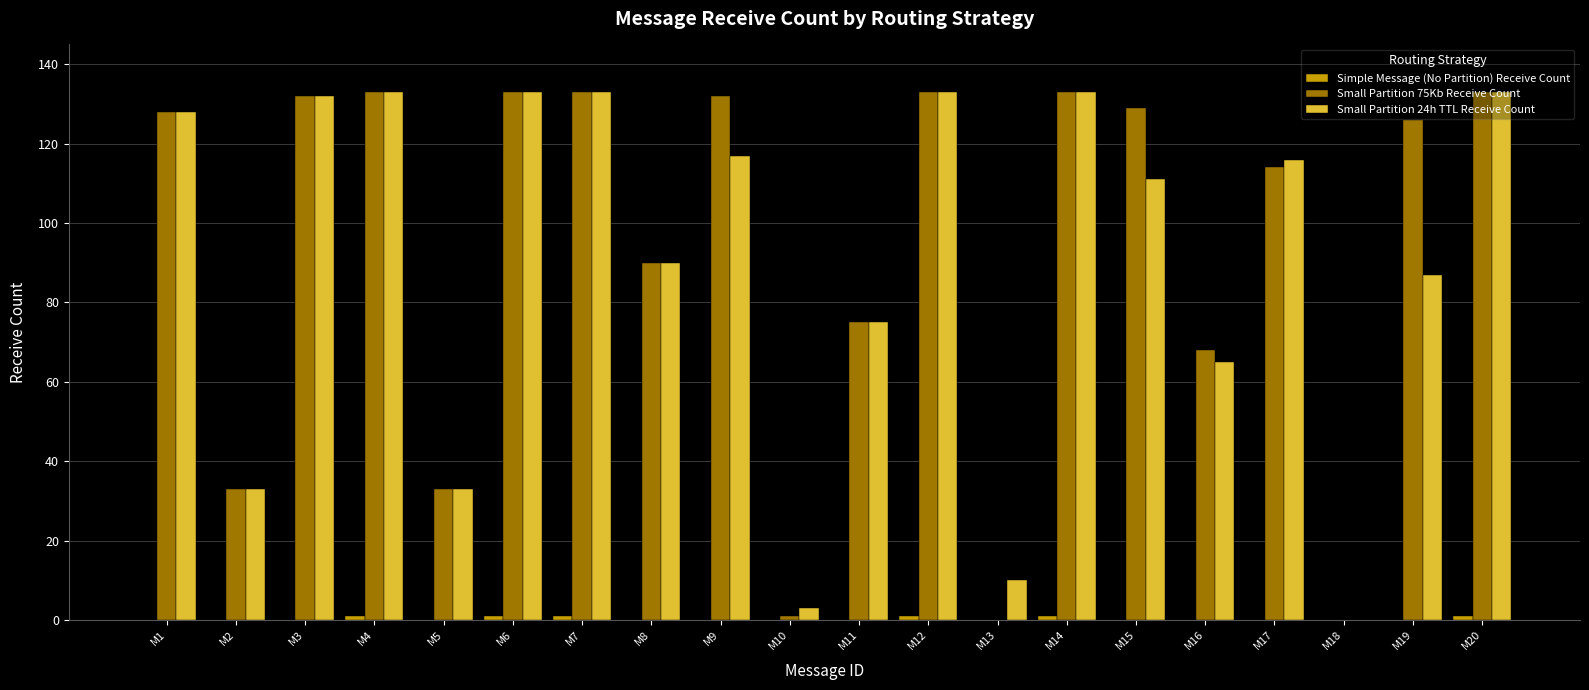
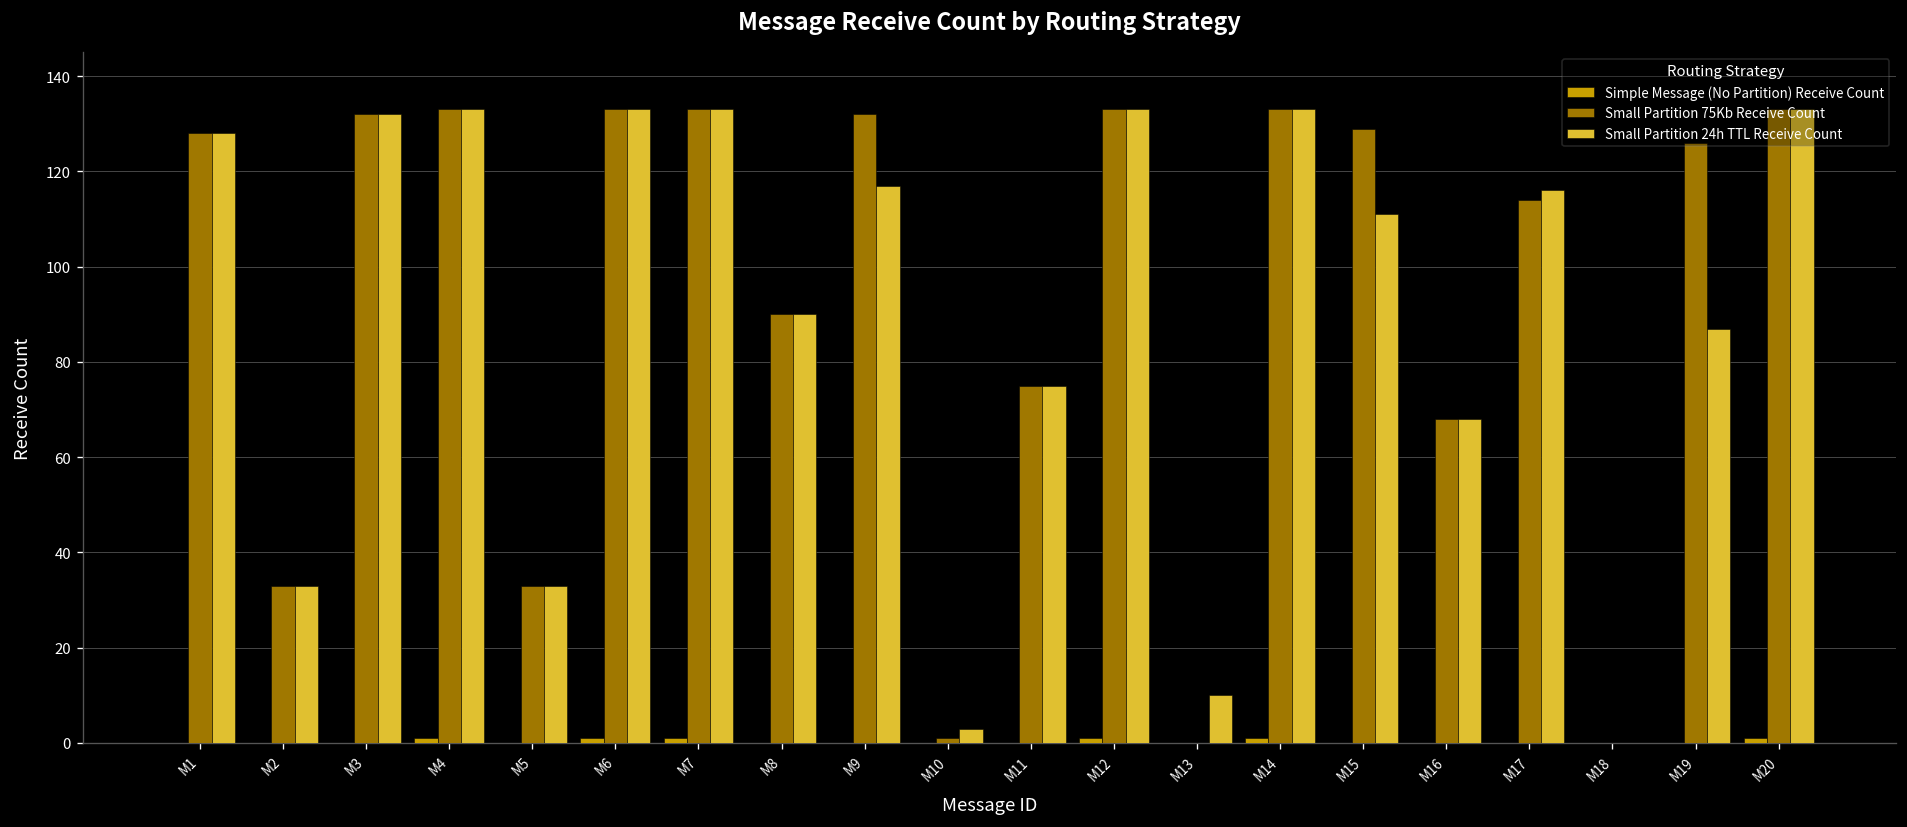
Small Partition 24h TTL Receive Count, M16: 65 -> 68
